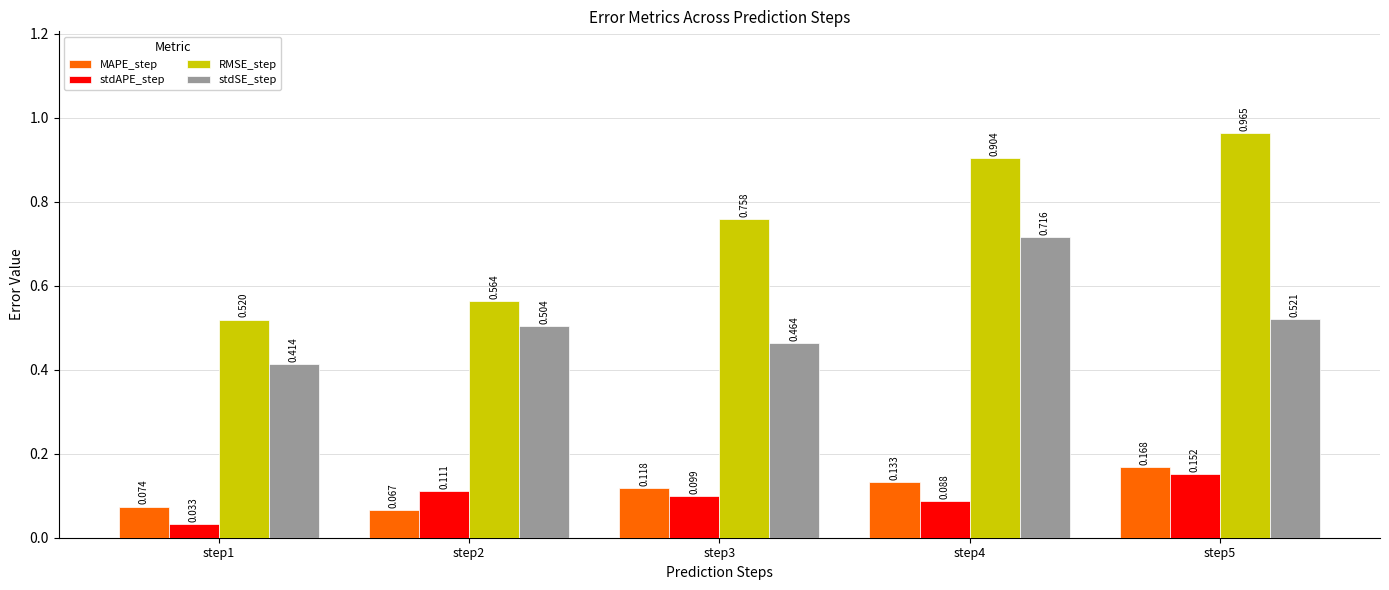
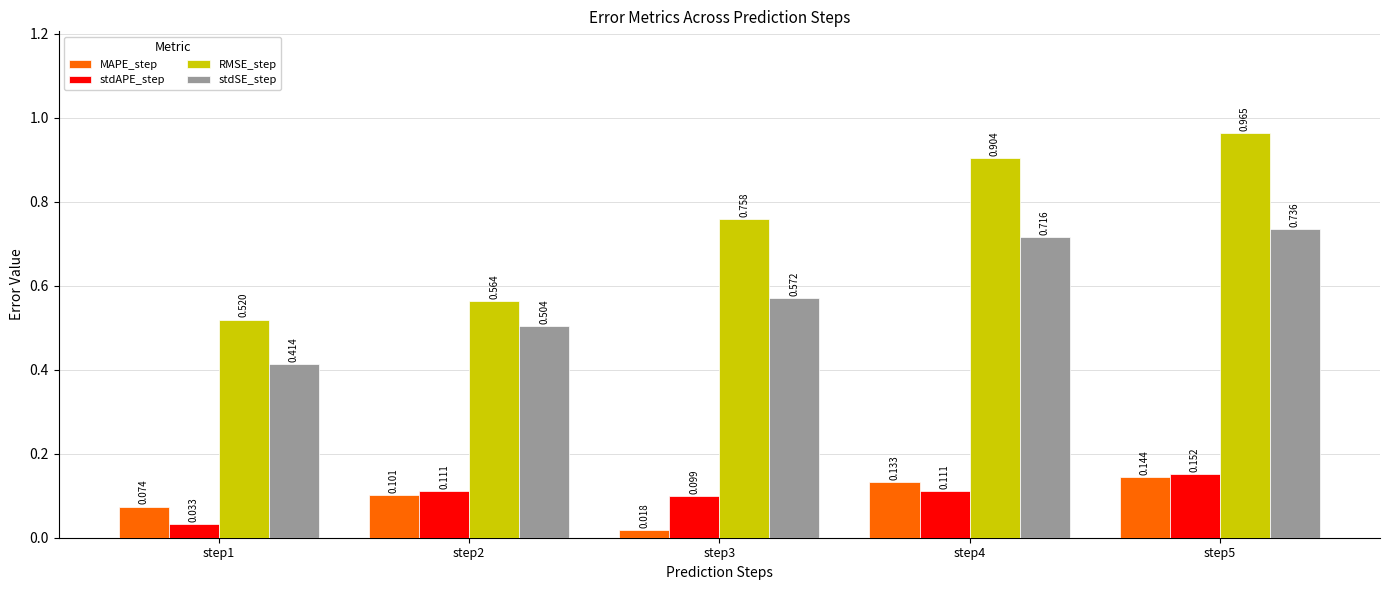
MAPE_step, step2: 0.067 -> 0.101
MAPE_step, step3: 0.118 -> 0.018
stdSE_step, step3: 0.464 -> 0.572
stdAPE_step, step4: 0.088 -> 0.111
MAPE_step, step5: 0.168 -> 0.144
stdSE_step, step5: 0.521 -> 0.736
